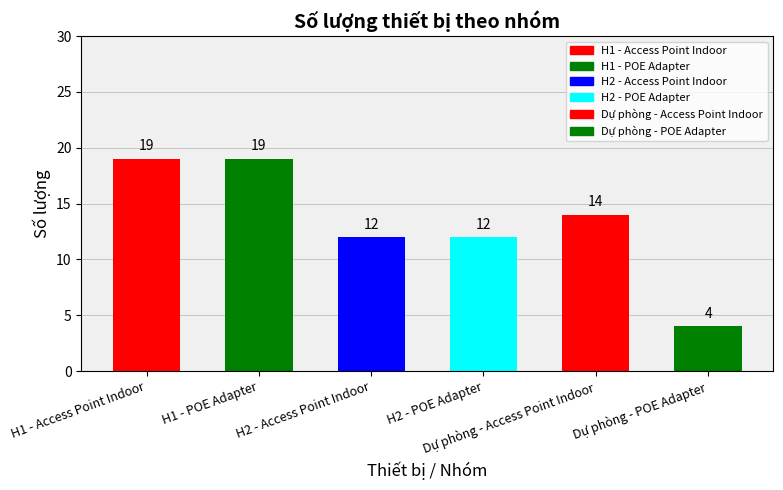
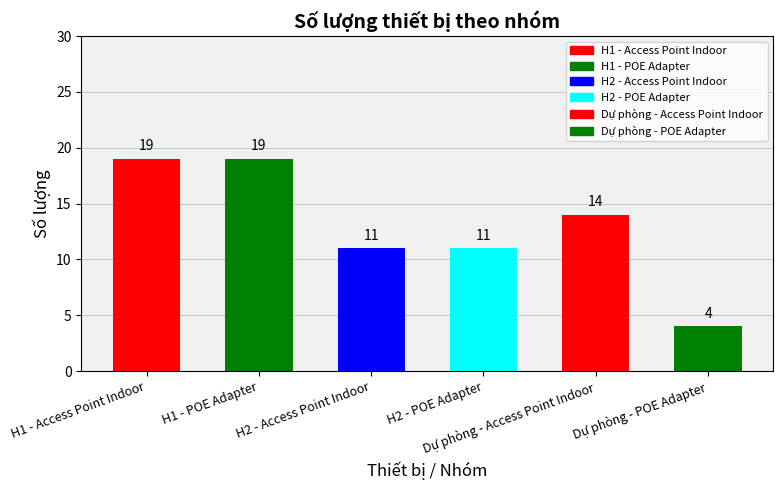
H2 - Access Point Indoor: 12 -> 11
H2 - POE Adapter: 12 -> 11
